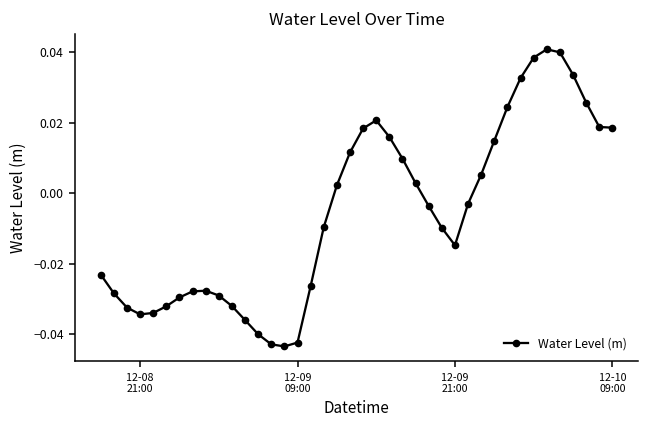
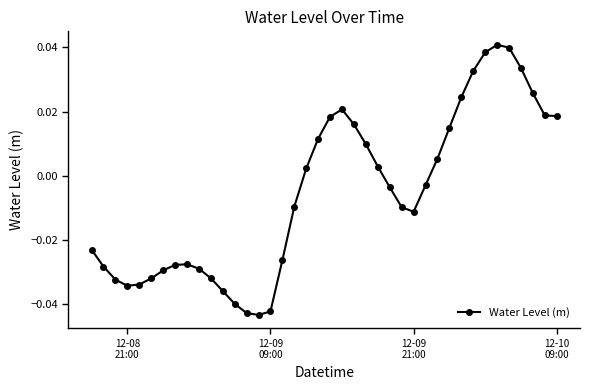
12-09 21:00: -0.015 -> -0.011
